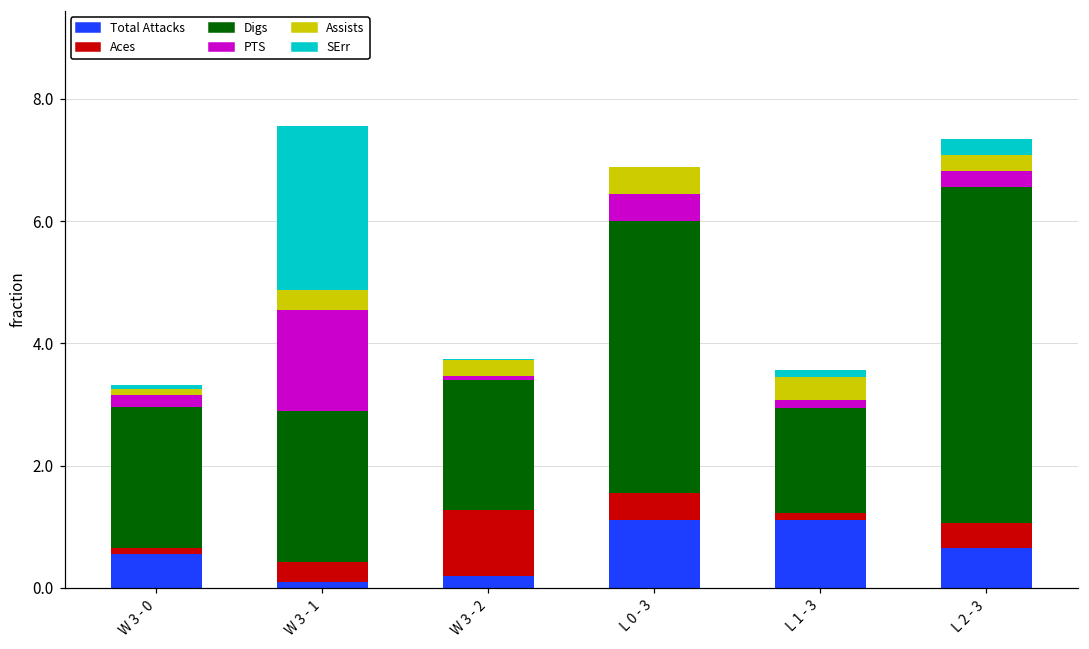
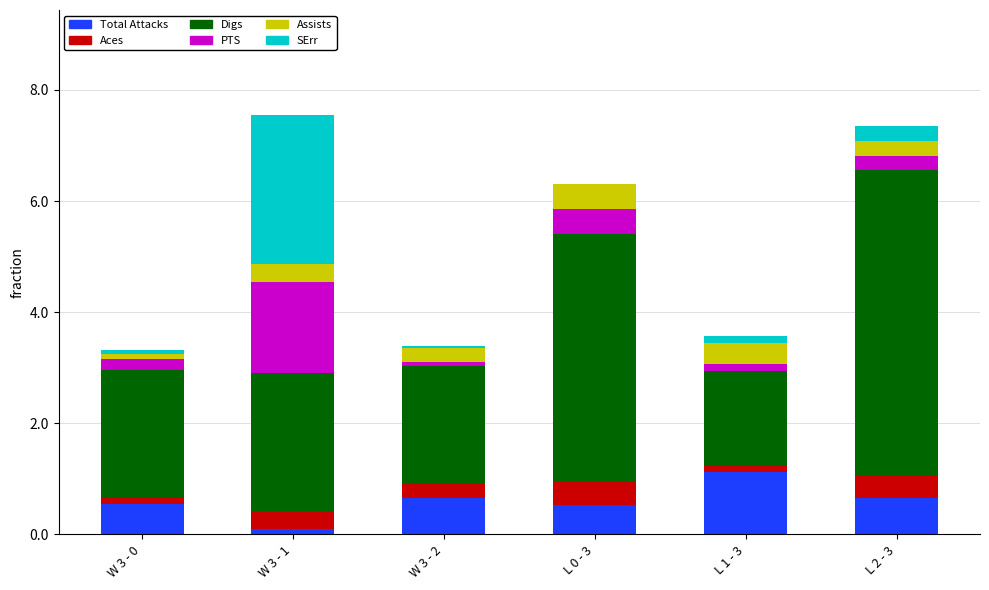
Total Attacks, W 3 - 2: 0.2 -> 0.7
Aces, W 3 - 2: 1.1 -> 0.3
Total Attacks, L 0 - 3: 1.1 -> 0.5
